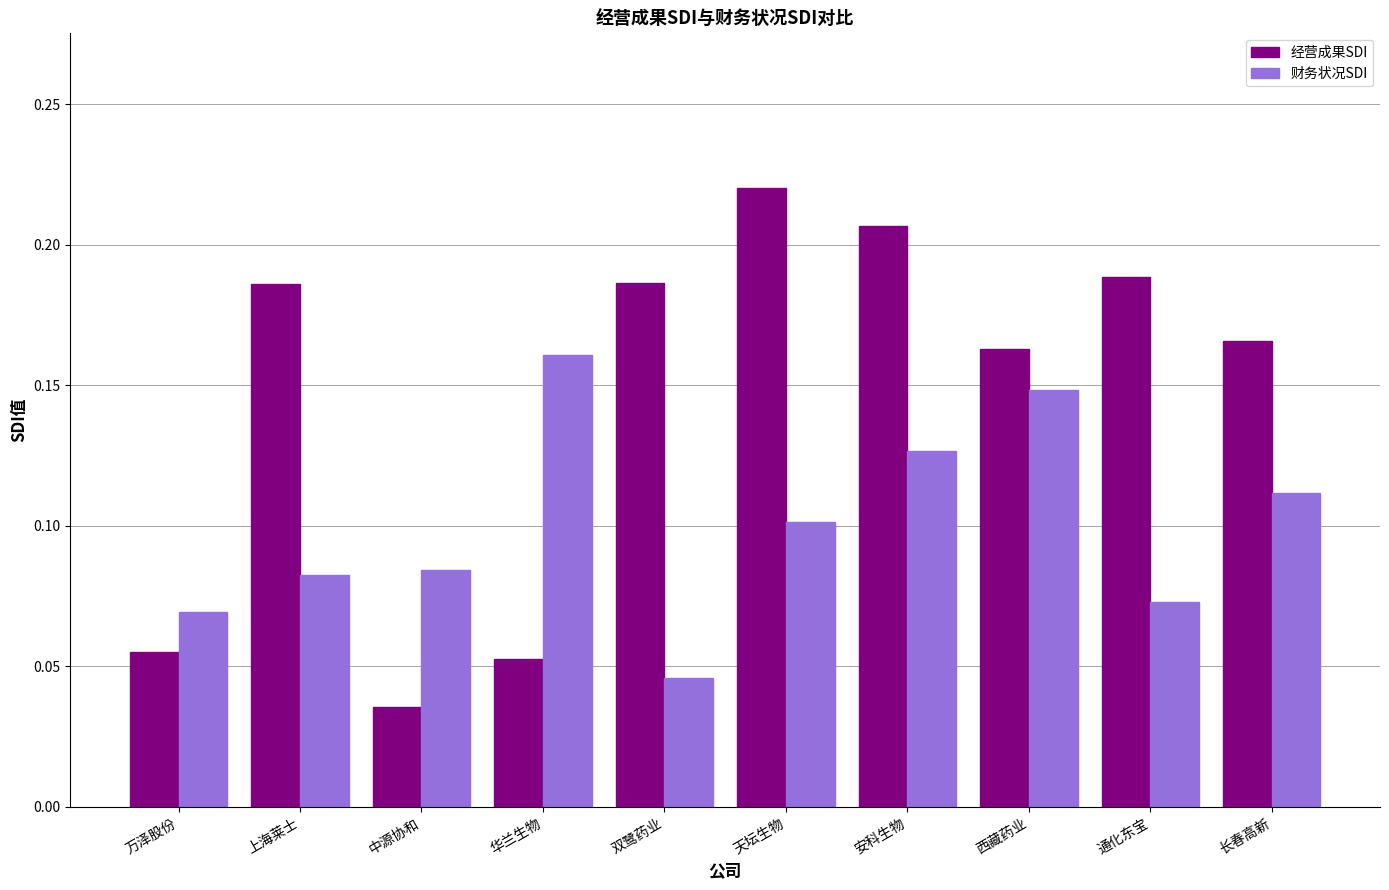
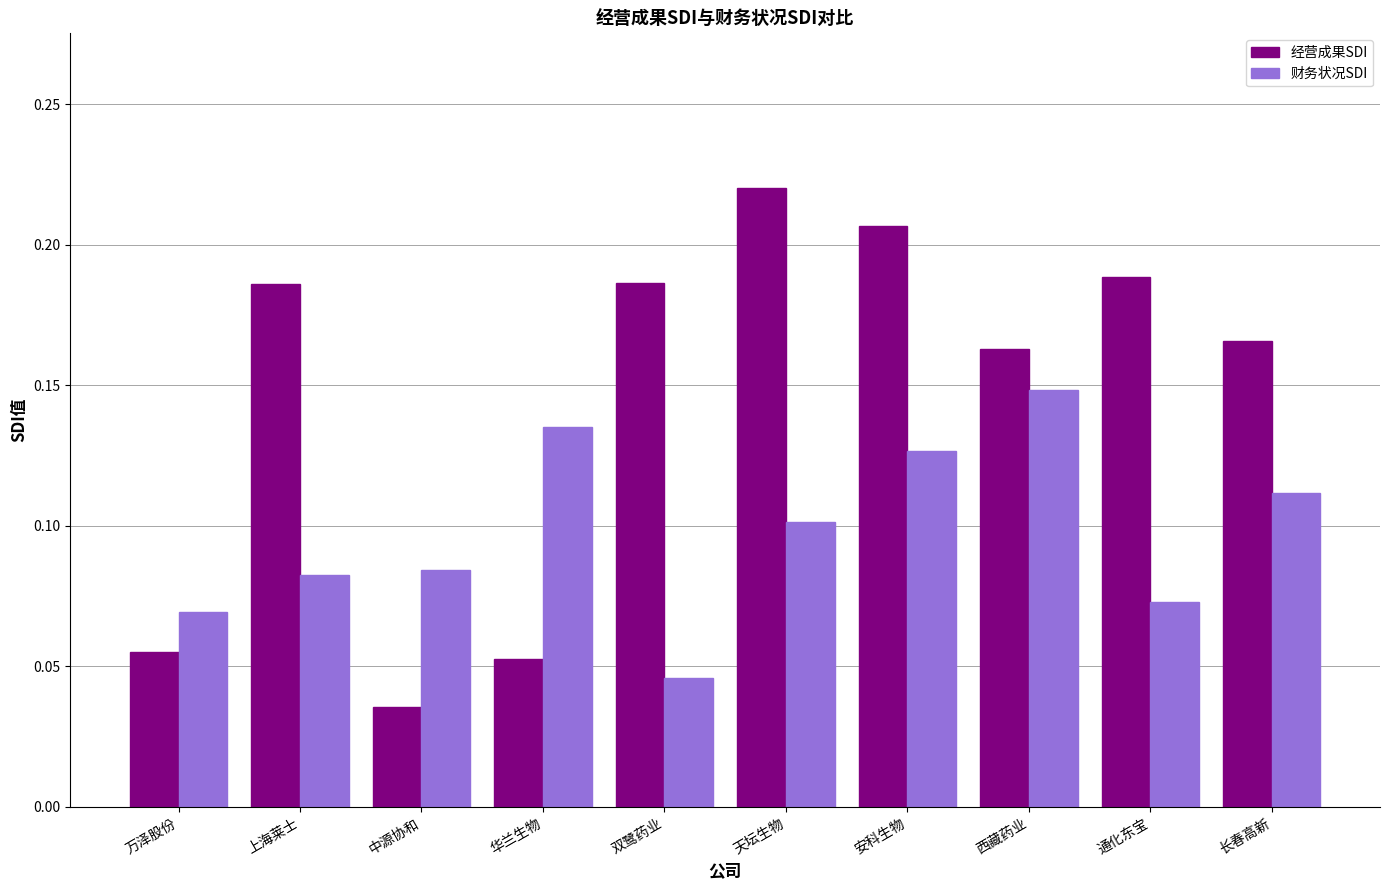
财务状况SDI, 华兰生物: 0.161 -> 0.135
